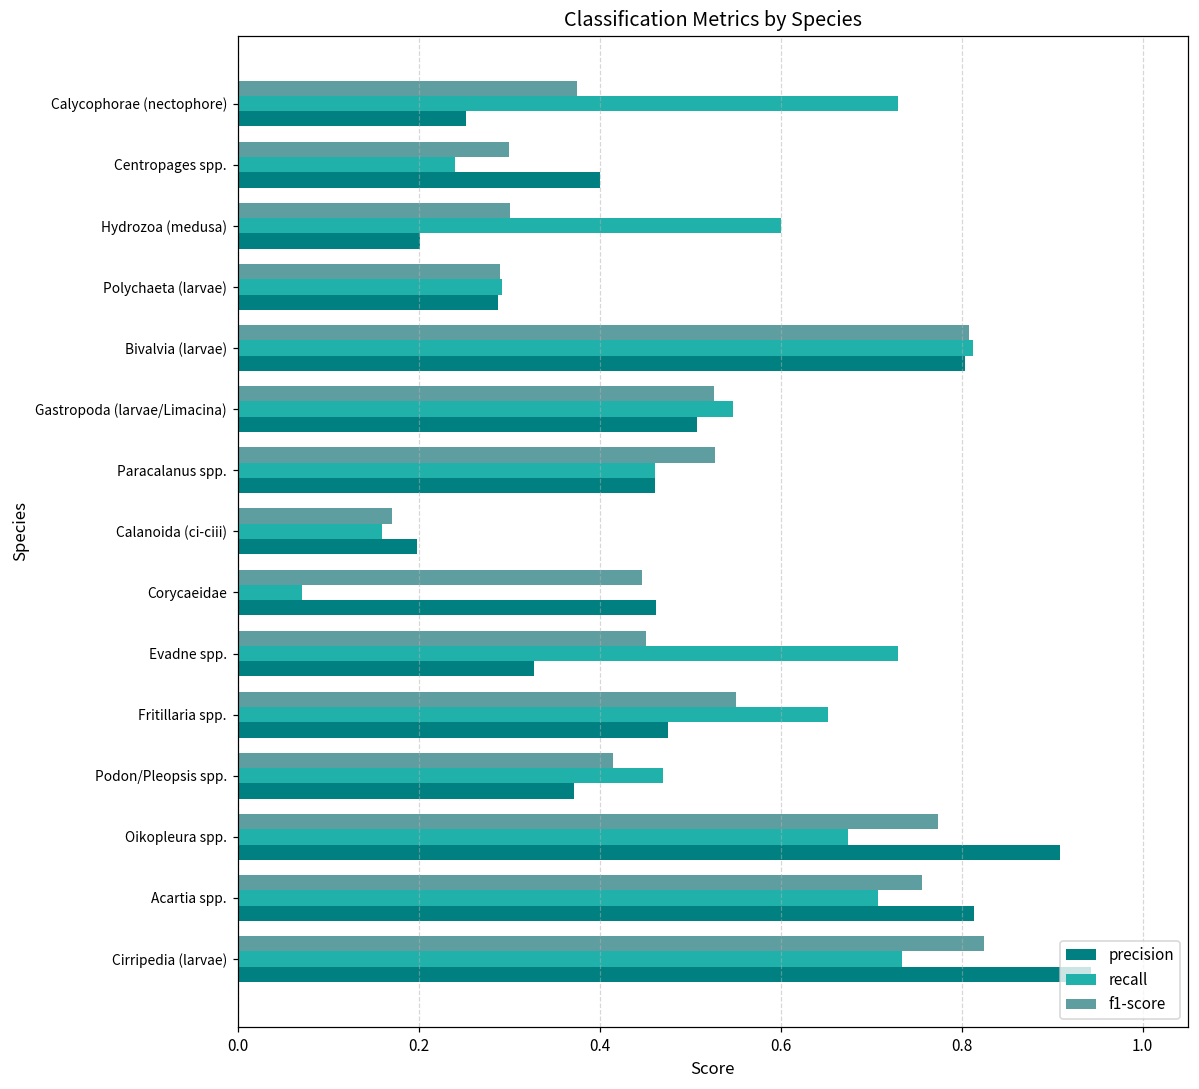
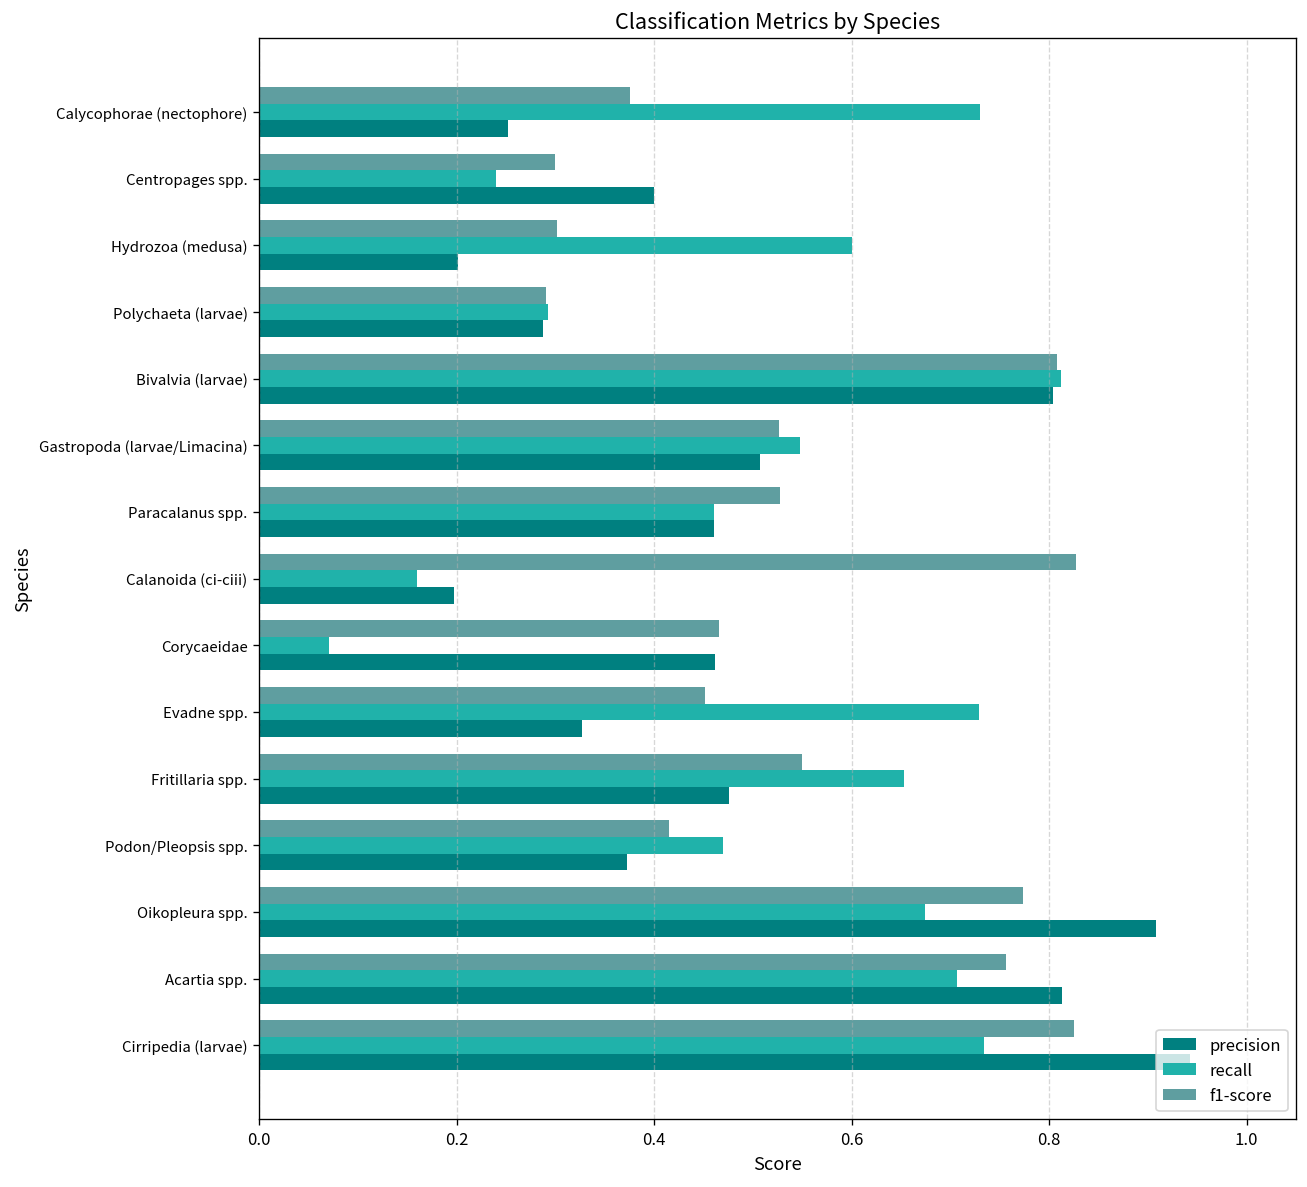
f1-score, Calanoida (ci-ciii): 0.17 -> 0.83
f1-score, Corycaeidae: 0.45 -> 0.47
